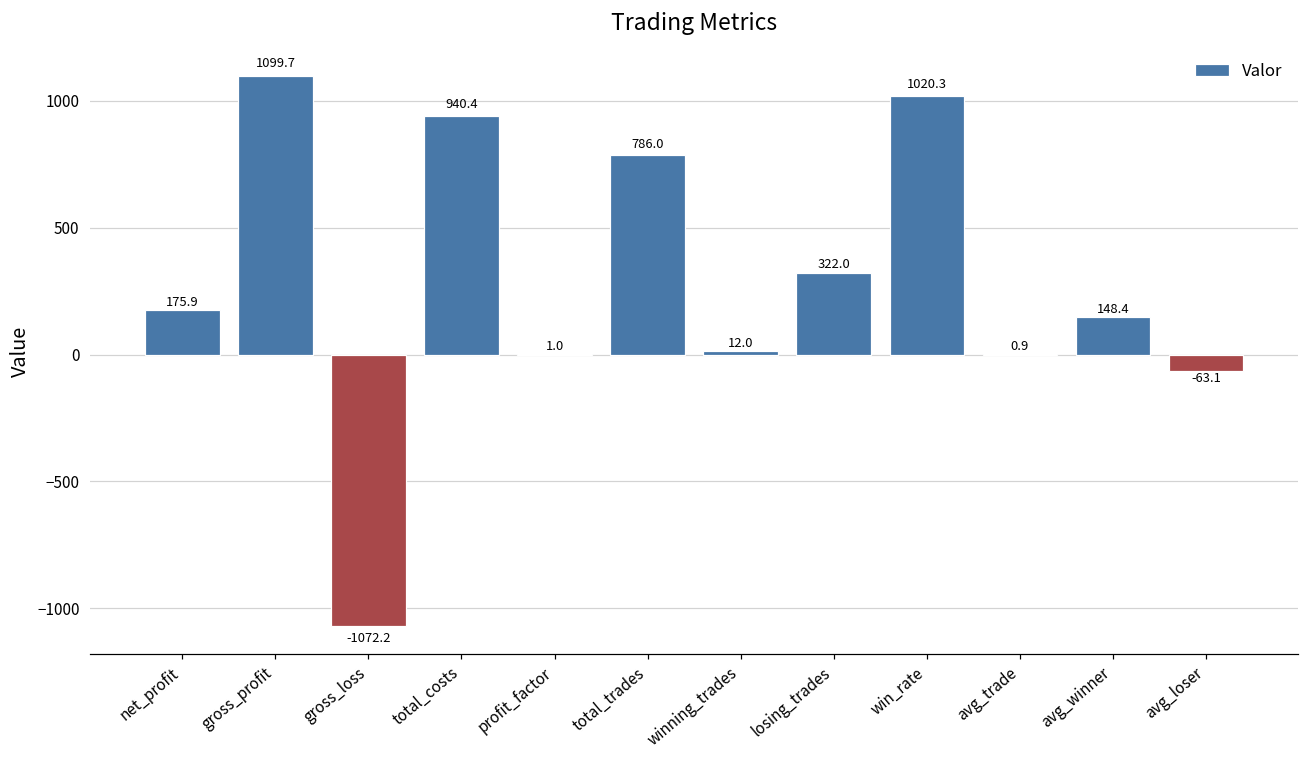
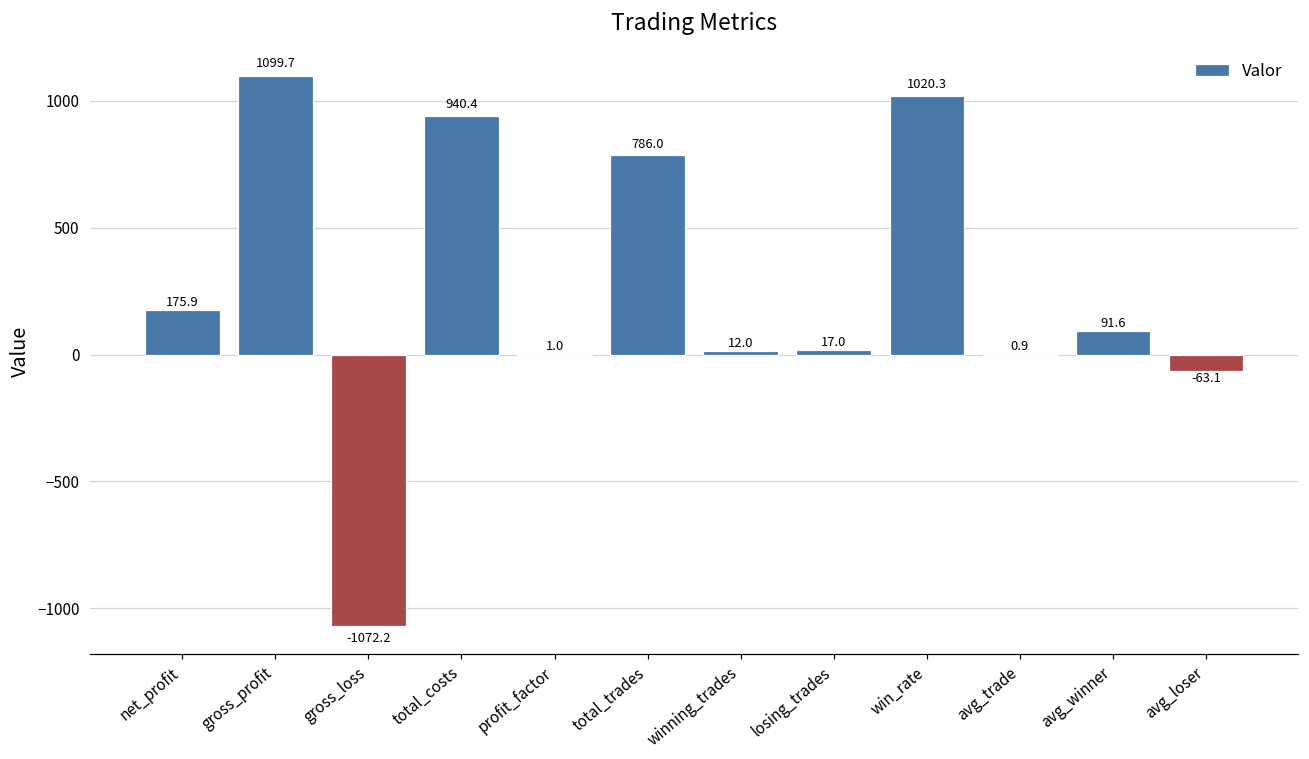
losing_trades: 322.0 -> 17.0
avg_winner: 148.4 -> 91.6
